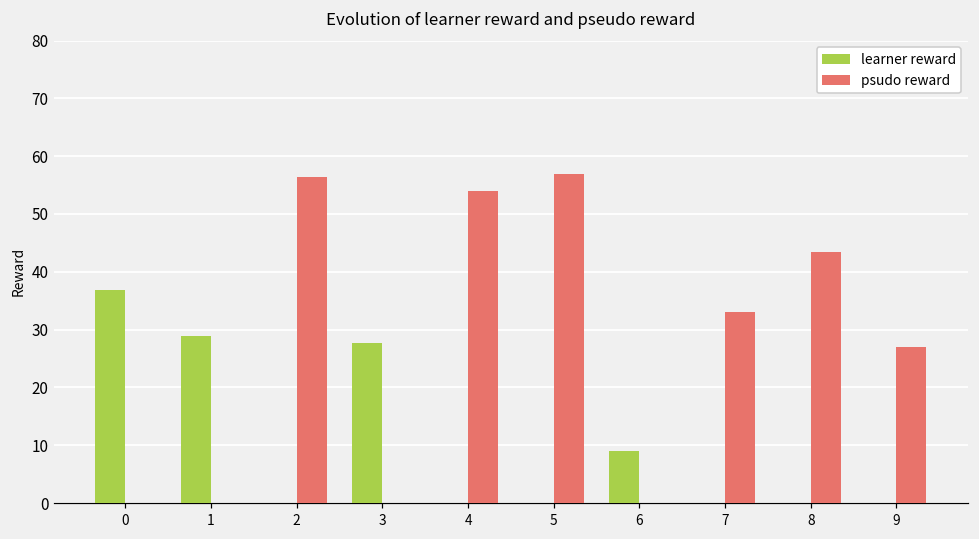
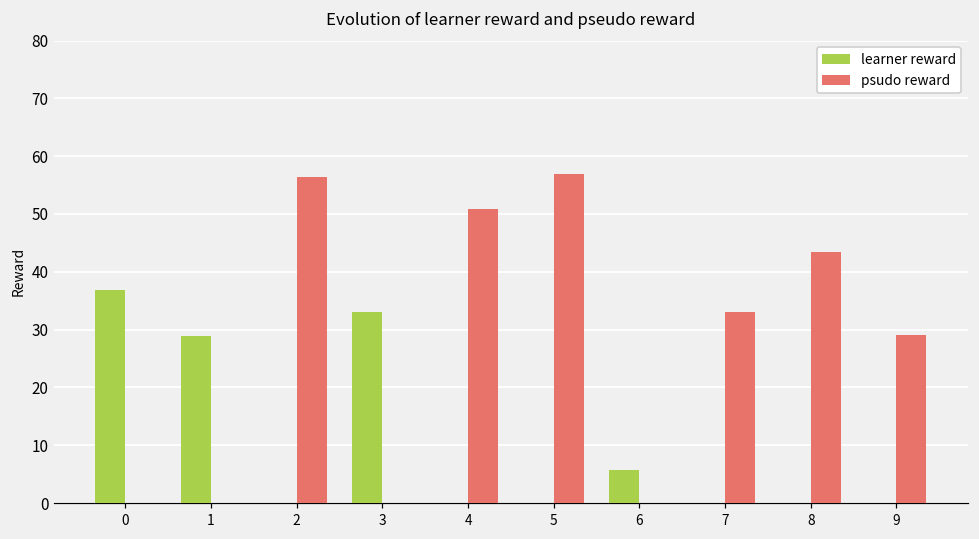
learner reward, 3: 28 -> 33
psudo reward, 4: 54 -> 51
learner reward, 6: 9 -> 6
psudo reward, 9: 27 -> 29
